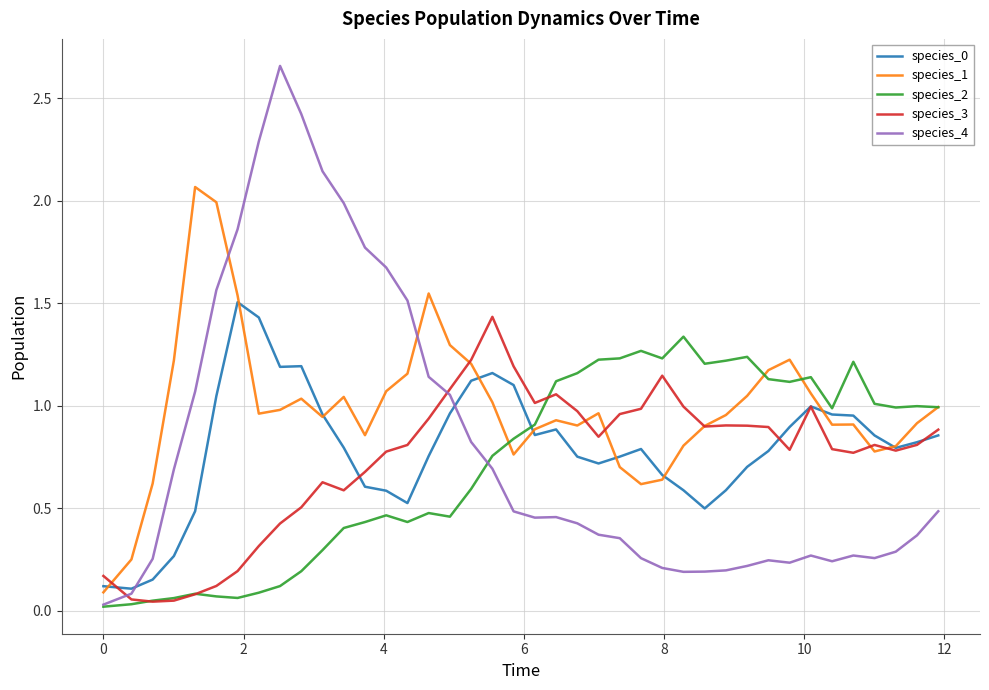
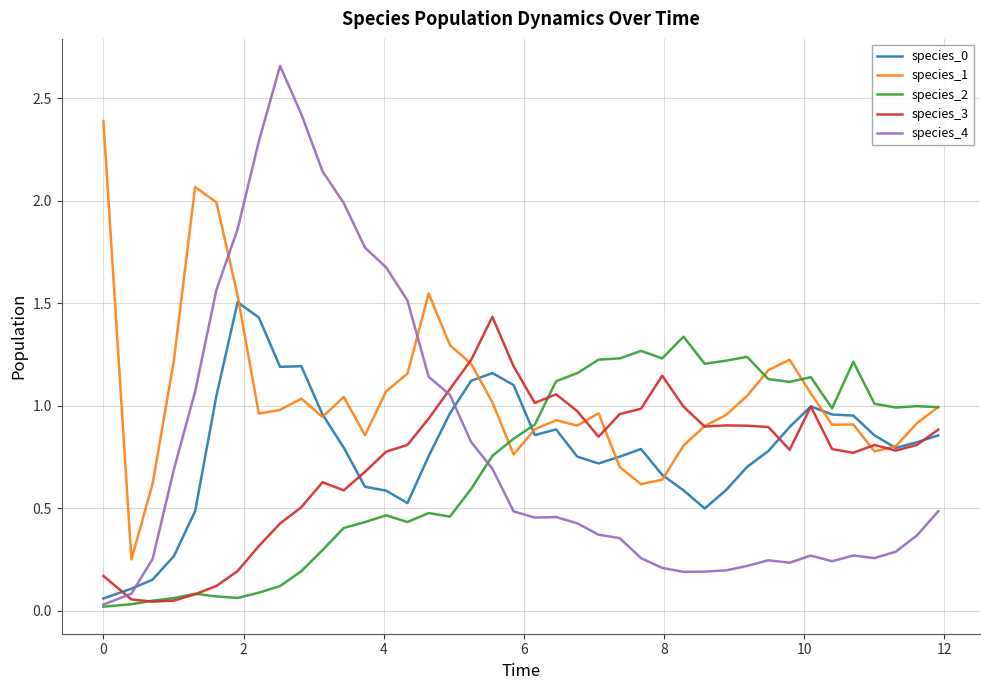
species_0, 0: 0.12 -> 0.06
species_1, 0: 0.09 -> 2.39
